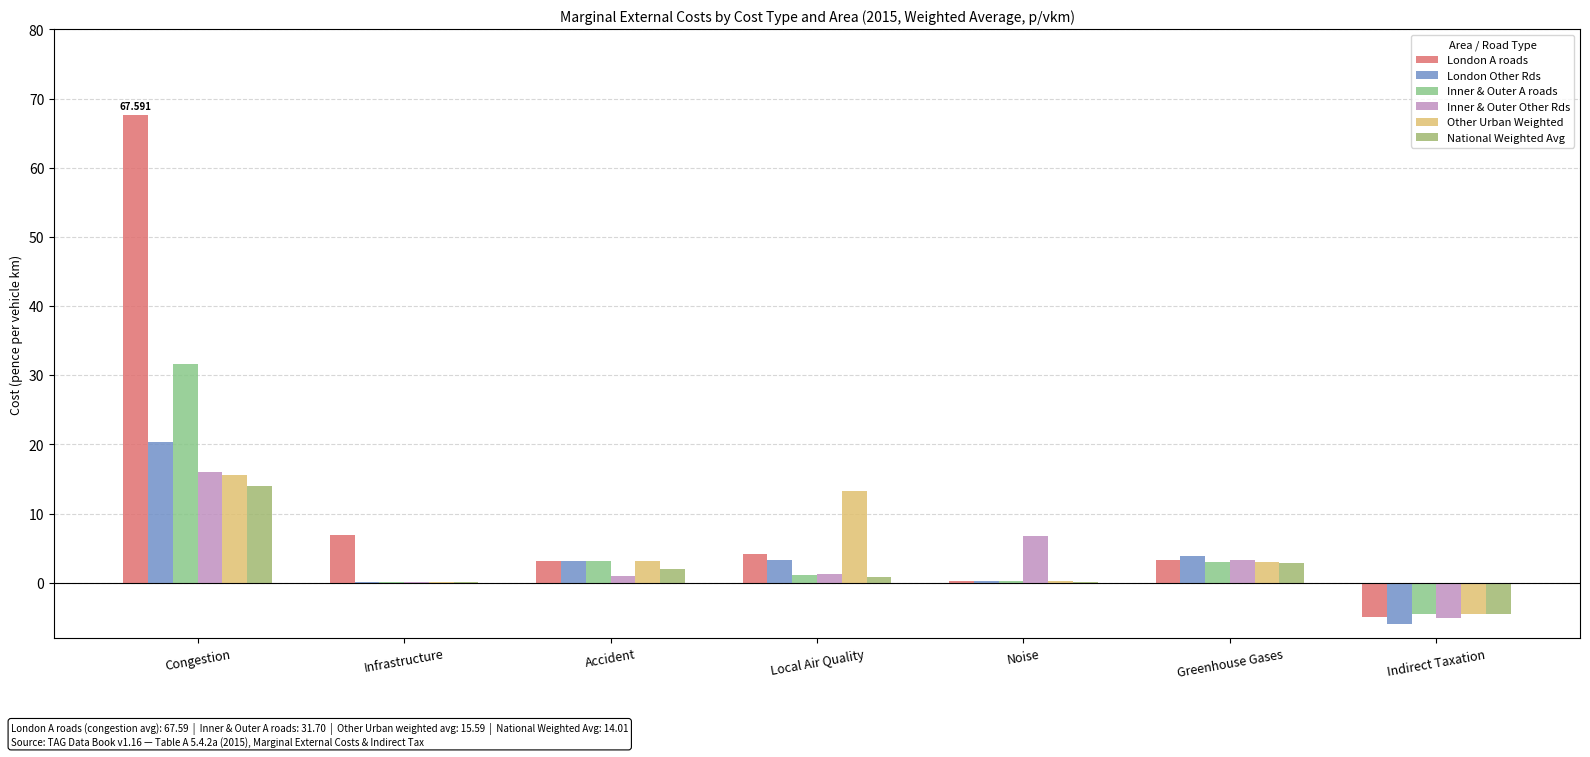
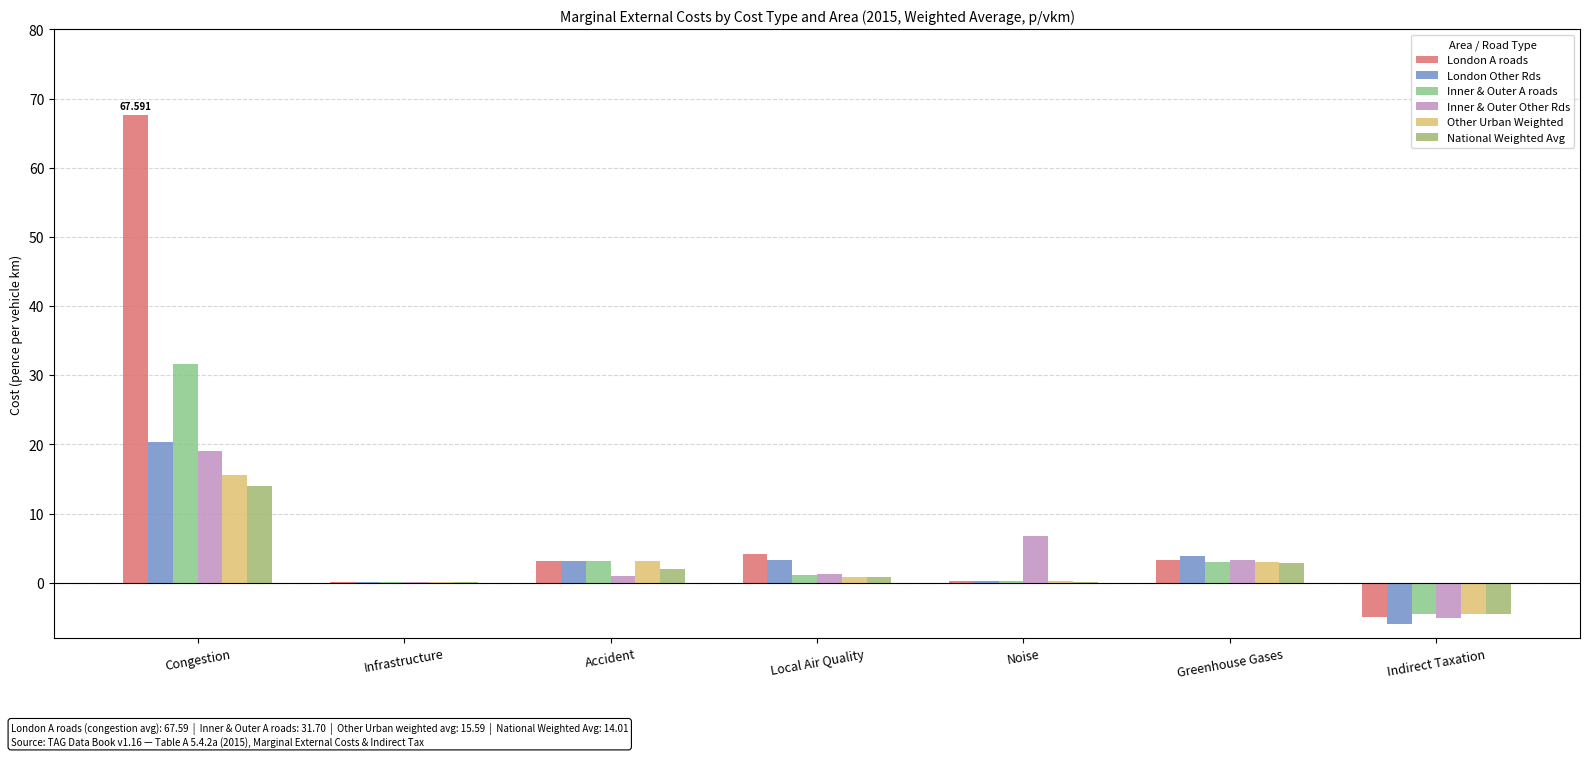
Inner & Outer Other Rds, Congestion: 16 -> 19
London A roads, Infrastructure: 7 -> 0
Other Urban Weighted, Local Air Quality: 13 -> 1
